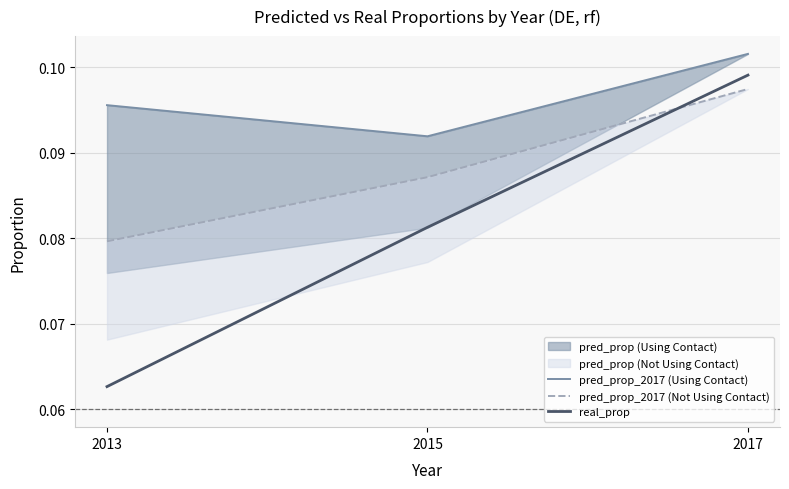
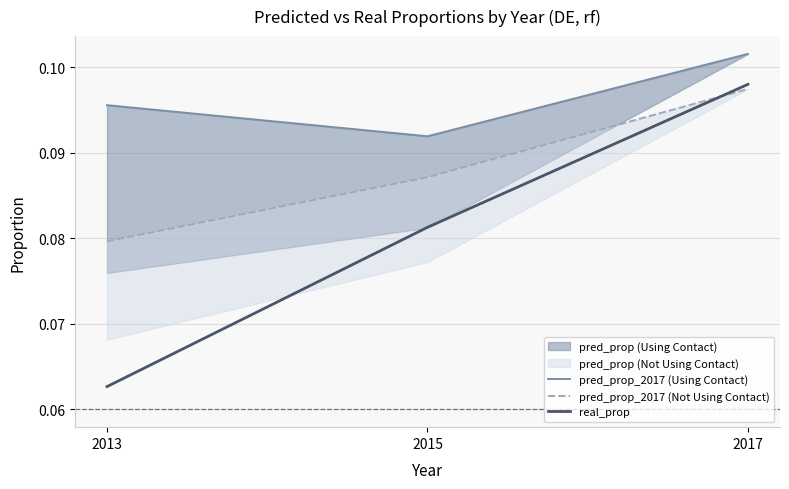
real_prop, 2017: 0.099 -> 0.098
